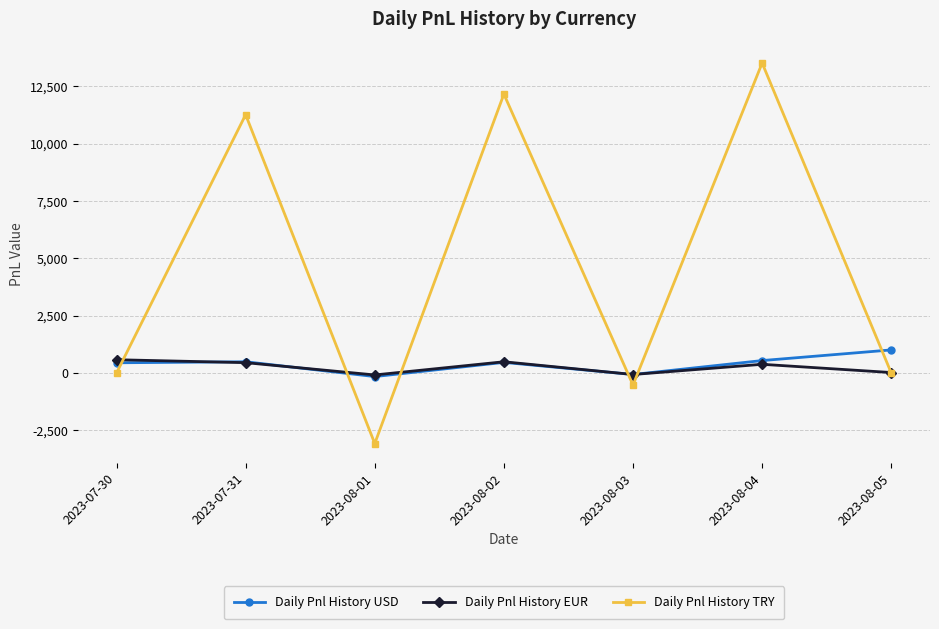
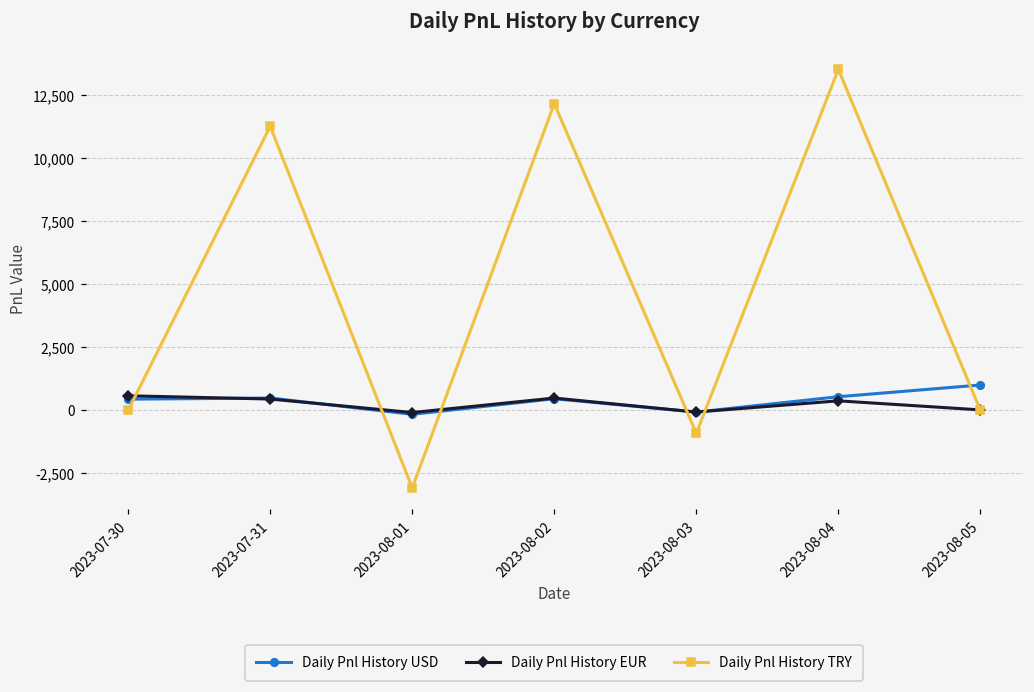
Daily Pnl History TRY, 2023-08-03: -500 -> -900
